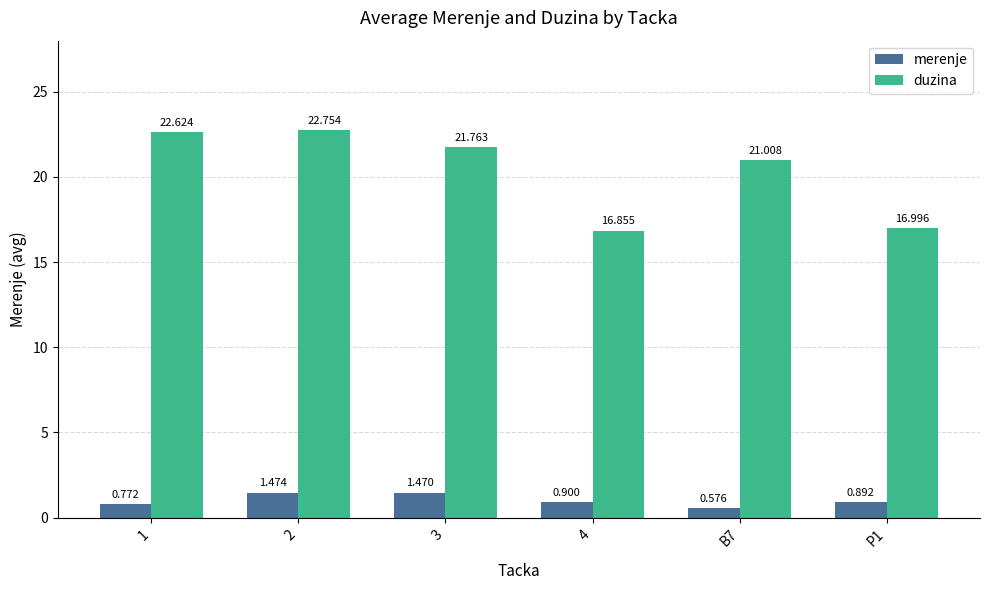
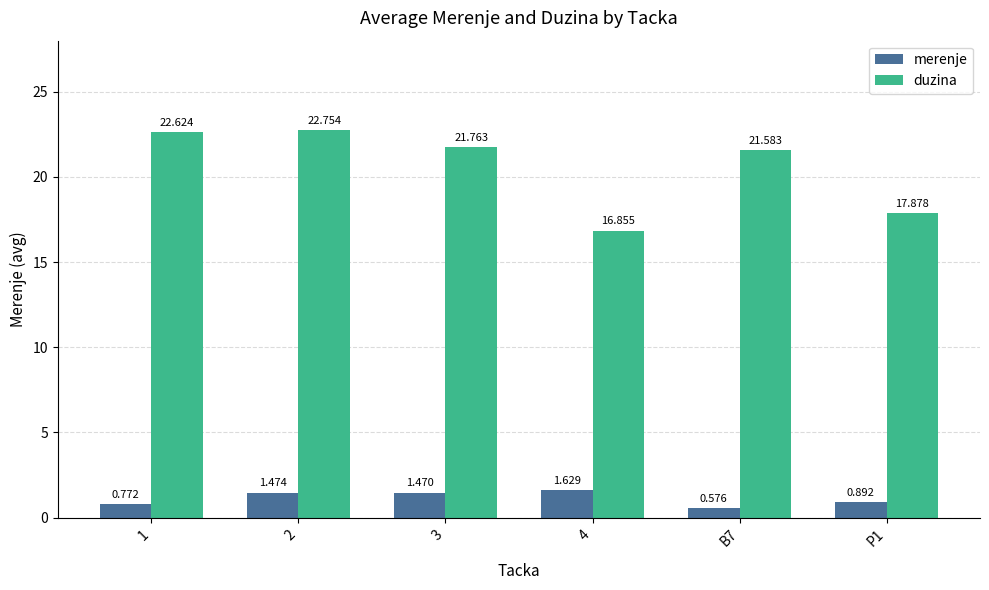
merenje, 4: 0.900 -> 1.629
duzina, B7: 21.008 -> 21.583
duzina, P1: 16.996 -> 17.878
